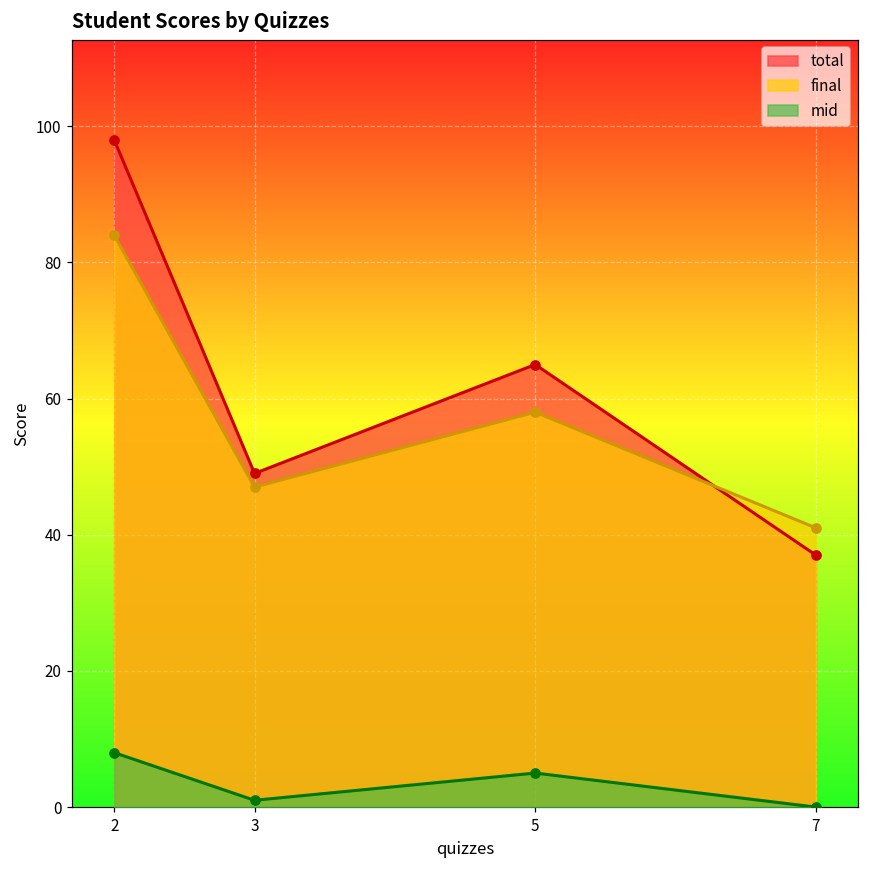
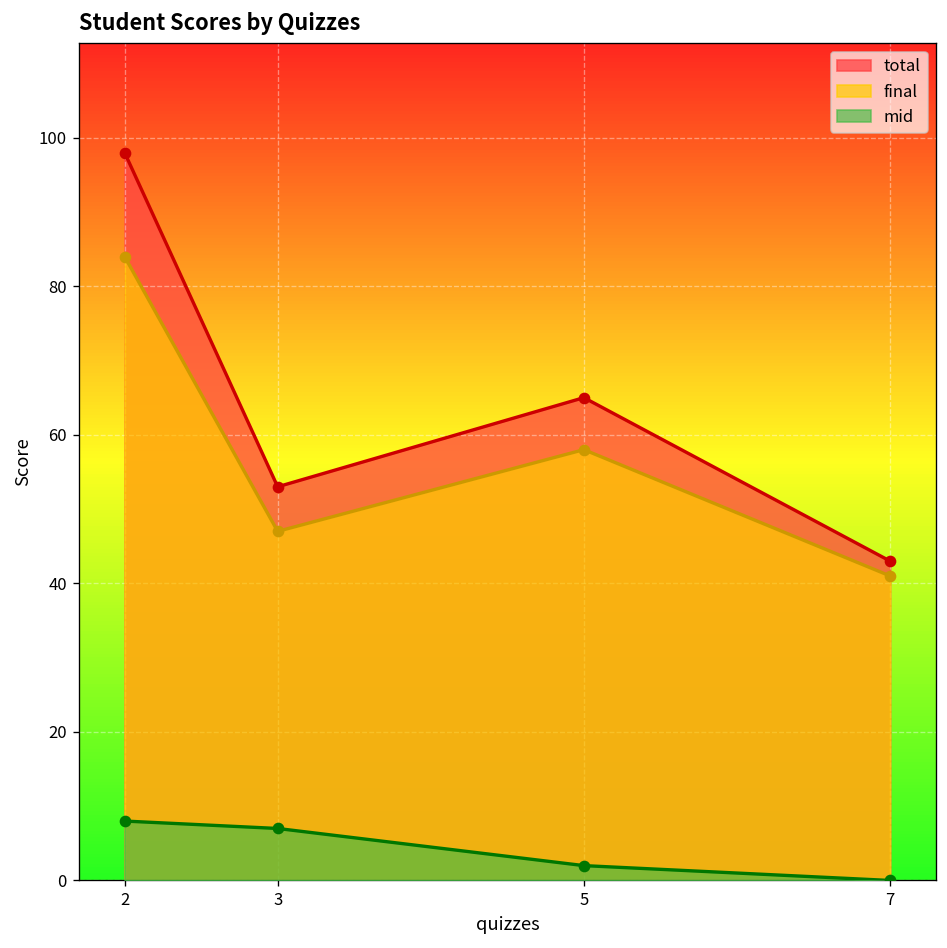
total, 3: 49 -> 53
mid, 3: 1 -> 7
mid, 5: 5 -> 2
total, 7: 37 -> 43
